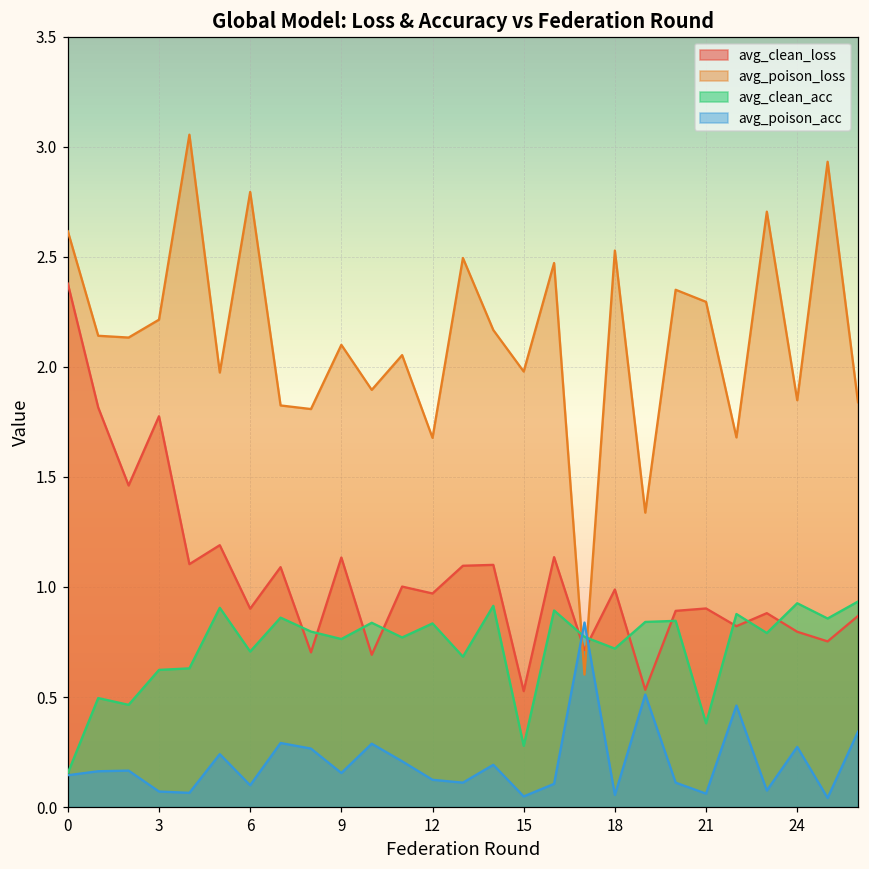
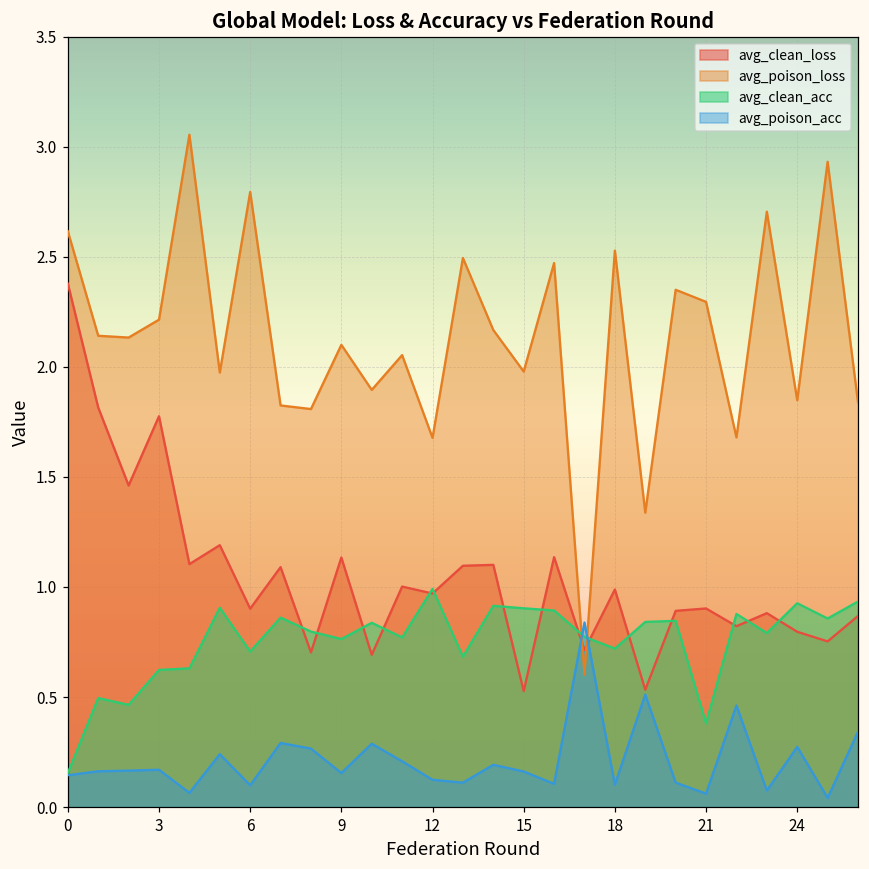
avg_poison_acc, 3: 0.07 -> 0.17
avg_clean_acc, 12: 0.83 -> 0.99
avg_clean_acc, 15: 0.28 -> 0.90
avg_poison_acc, 15: 0.05 -> 0.16
avg_poison_acc, 18: 0.06 -> 0.10
